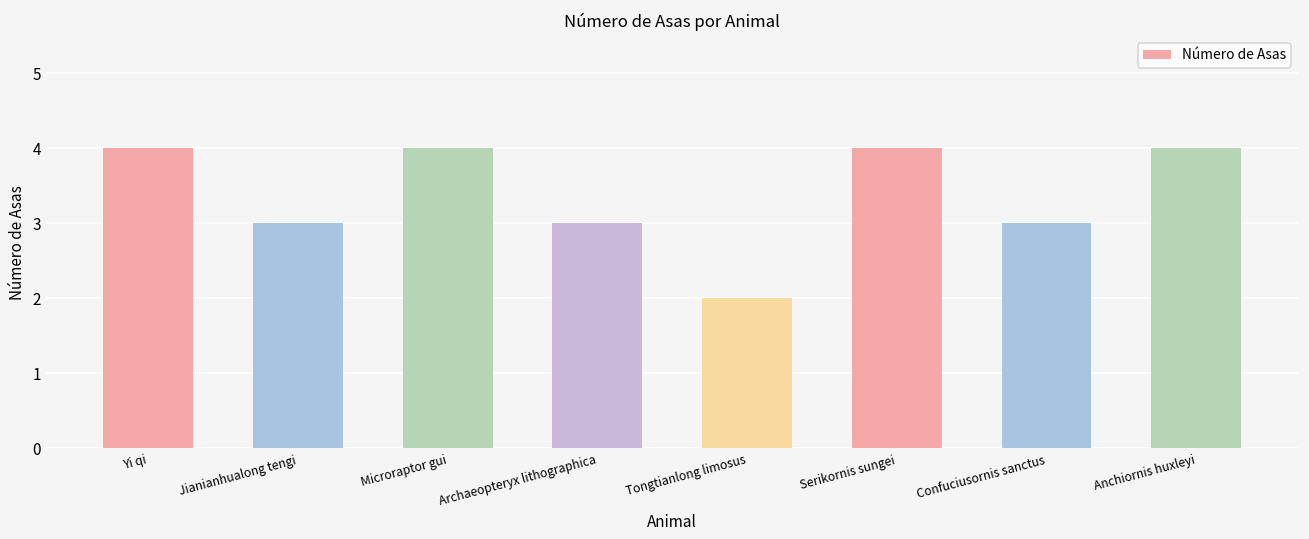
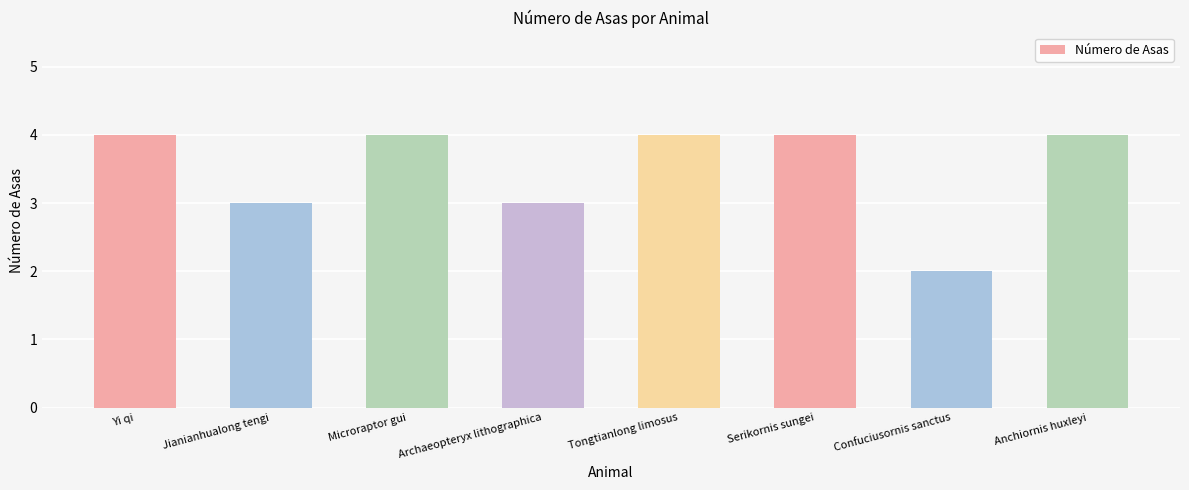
Tongtianlong limosus: 2 -> 4
Confuciusornis sanctus: 3 -> 2
